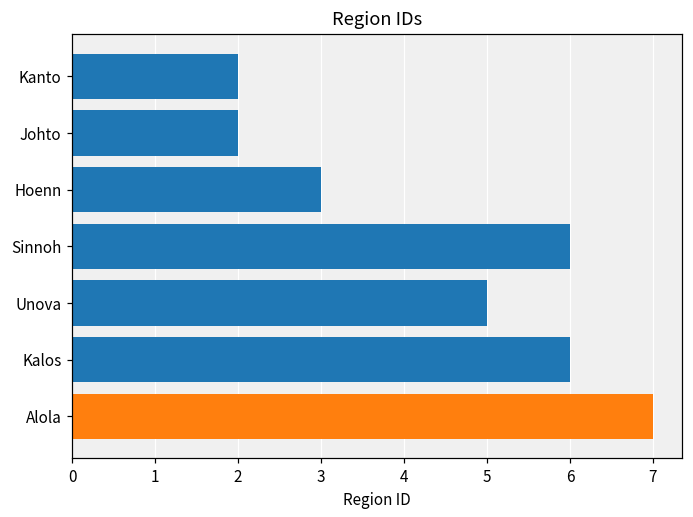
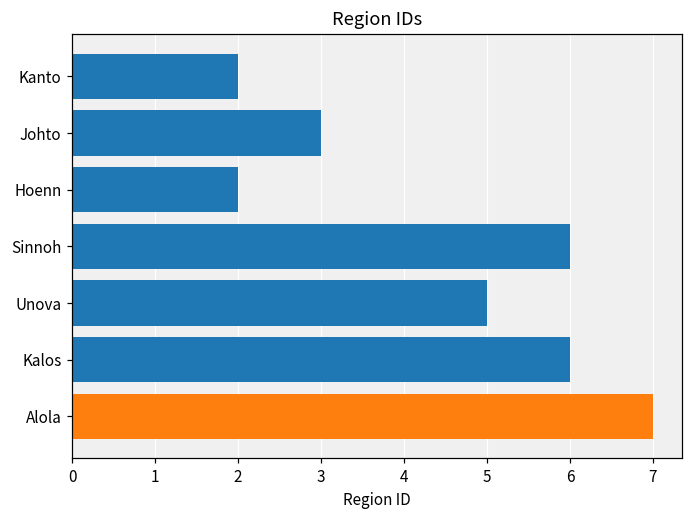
Johto: 2 -> 3
Hoenn: 3 -> 2
